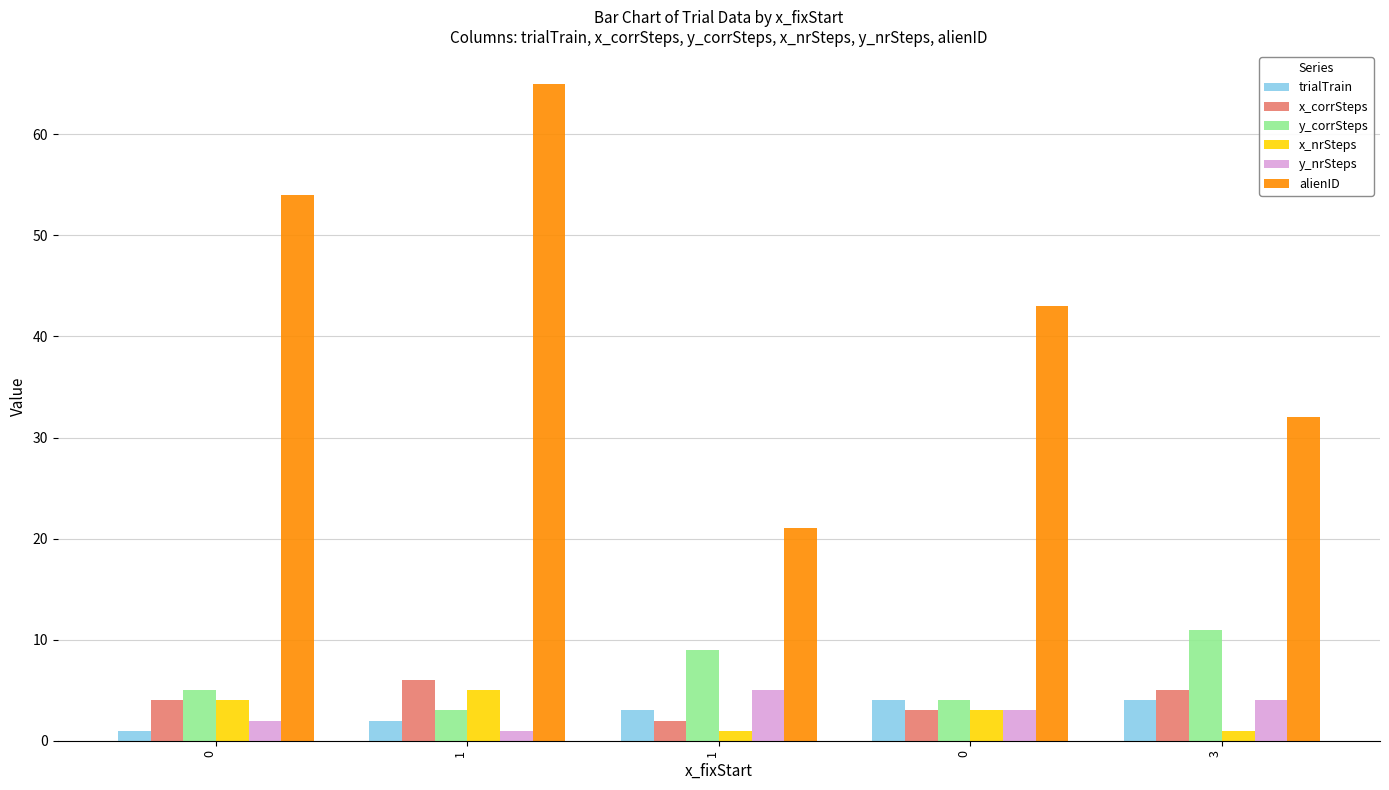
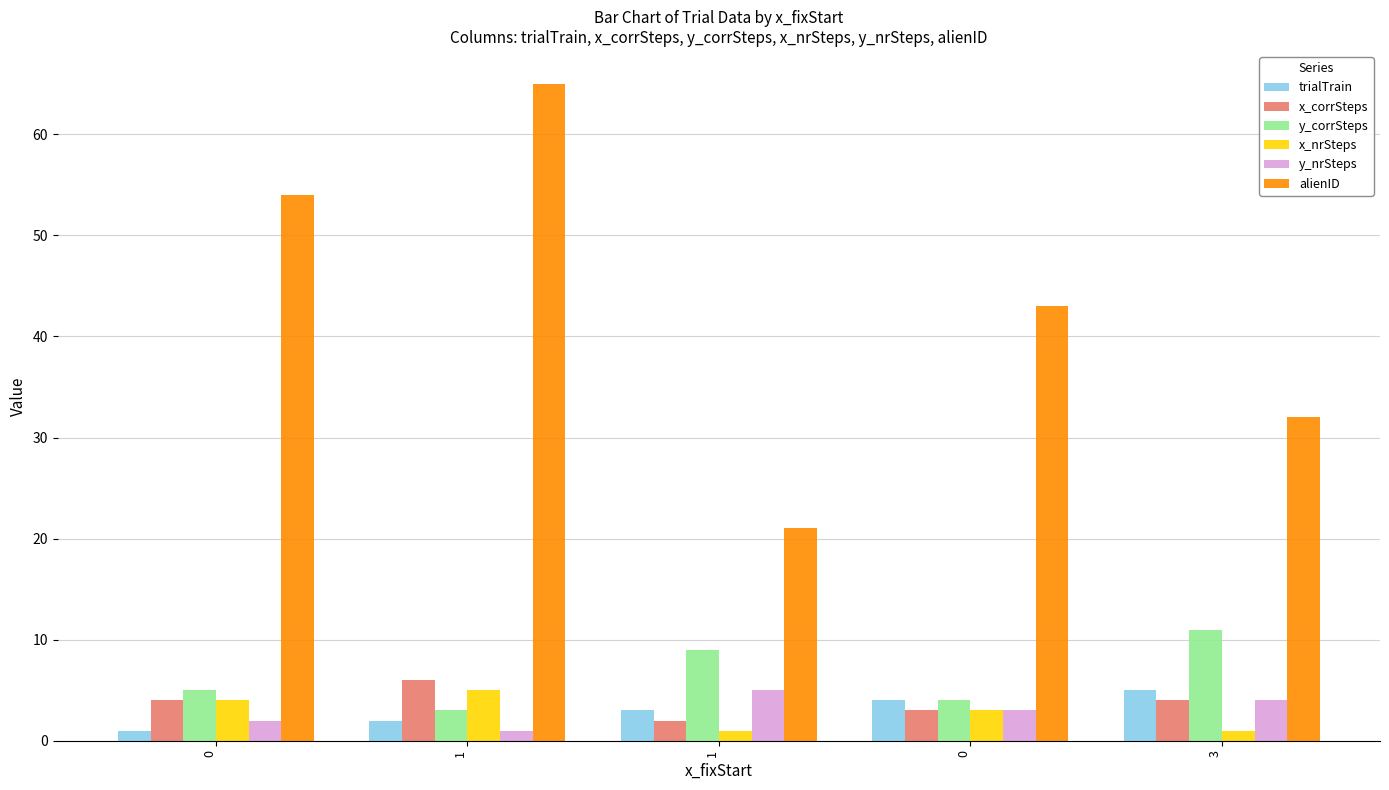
trialTrain, 3: 4 -> 5
x_corrSteps, 3: 5 -> 4
